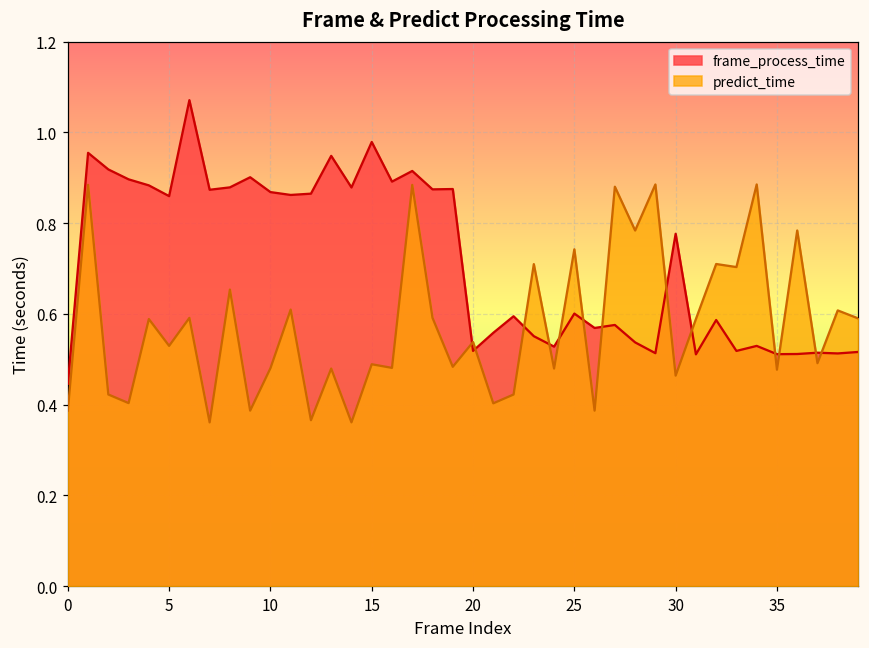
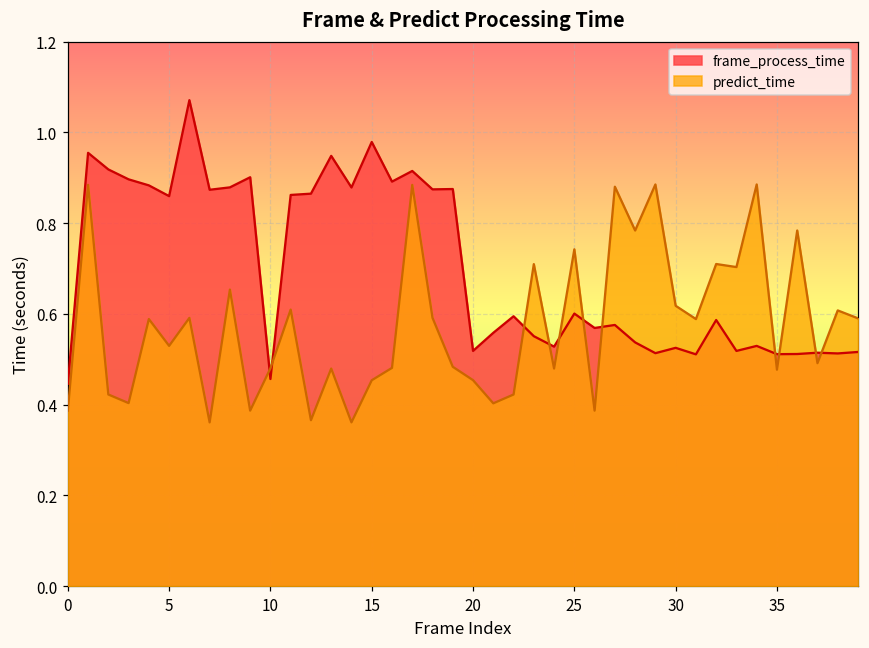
frame_process_time, 10: 0.87 -> 0.46
predict_time, 15: 0.49 -> 0.45
predict_time, 20: 0.54 -> 0.45
frame_process_time, 30: 0.78 -> 0.53
predict_time, 30: 0.46 -> 0.62
